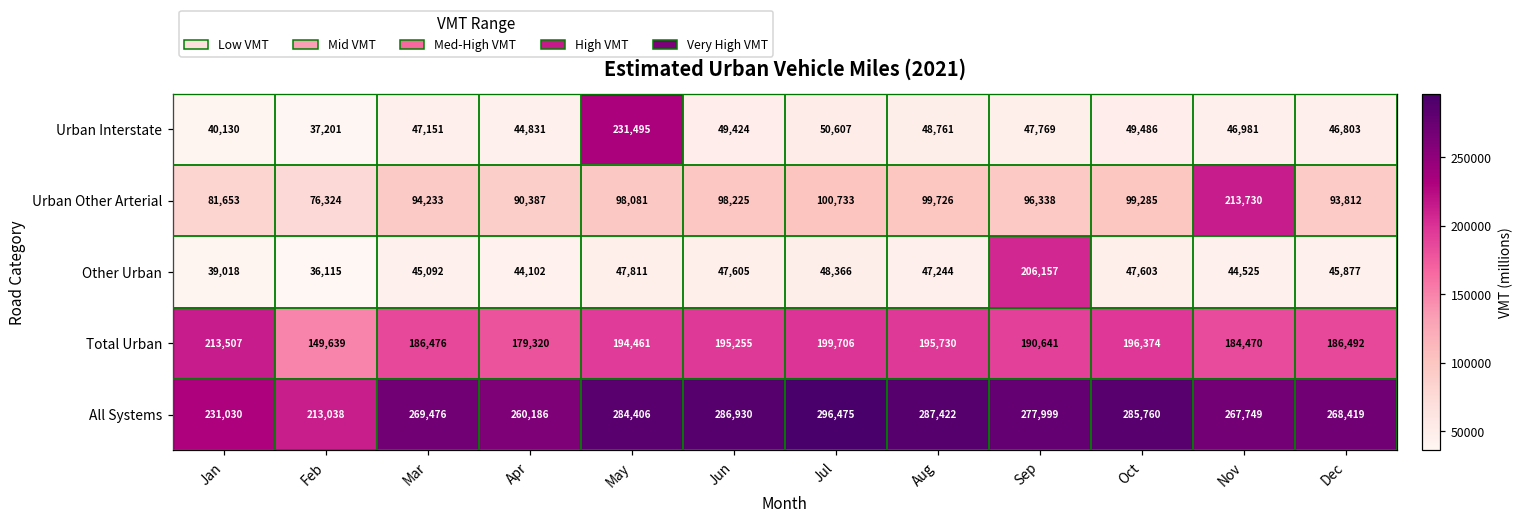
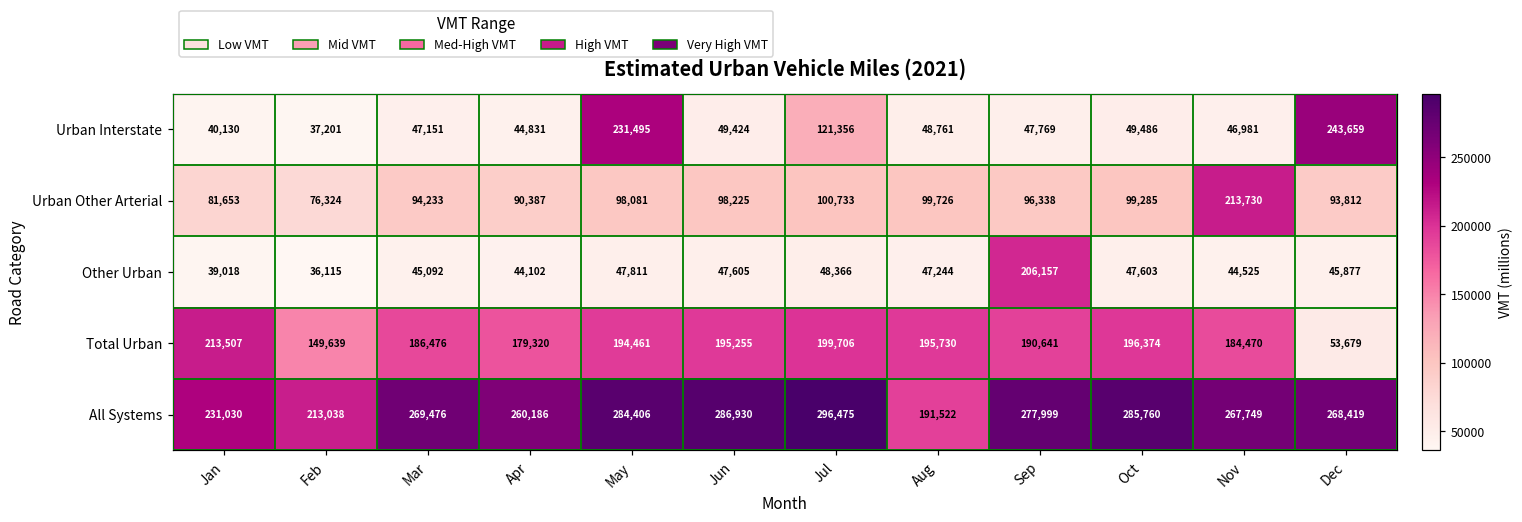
Urban Interstate, Jul: 50,607 -> 121,356
Urban Interstate, Dec: 46,803 -> 243,659
Total Urban, Dec: 186,492 -> 53,679
All Systems, Aug: 287,422 -> 191,522
